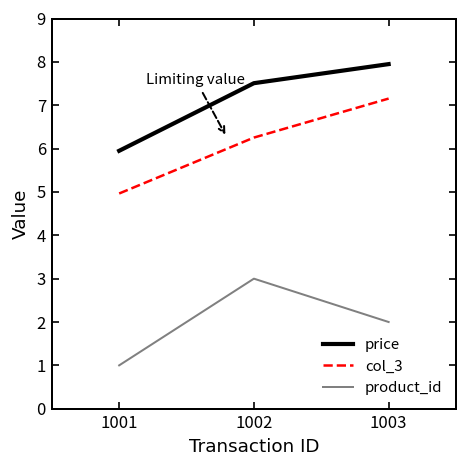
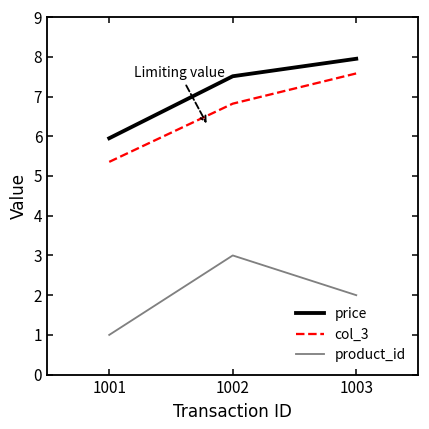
col_3, 1001: 5.0 -> 5.4
col_3, 1002: 6.3 -> 6.8
col_3, 1003: 7.2 -> 7.6
